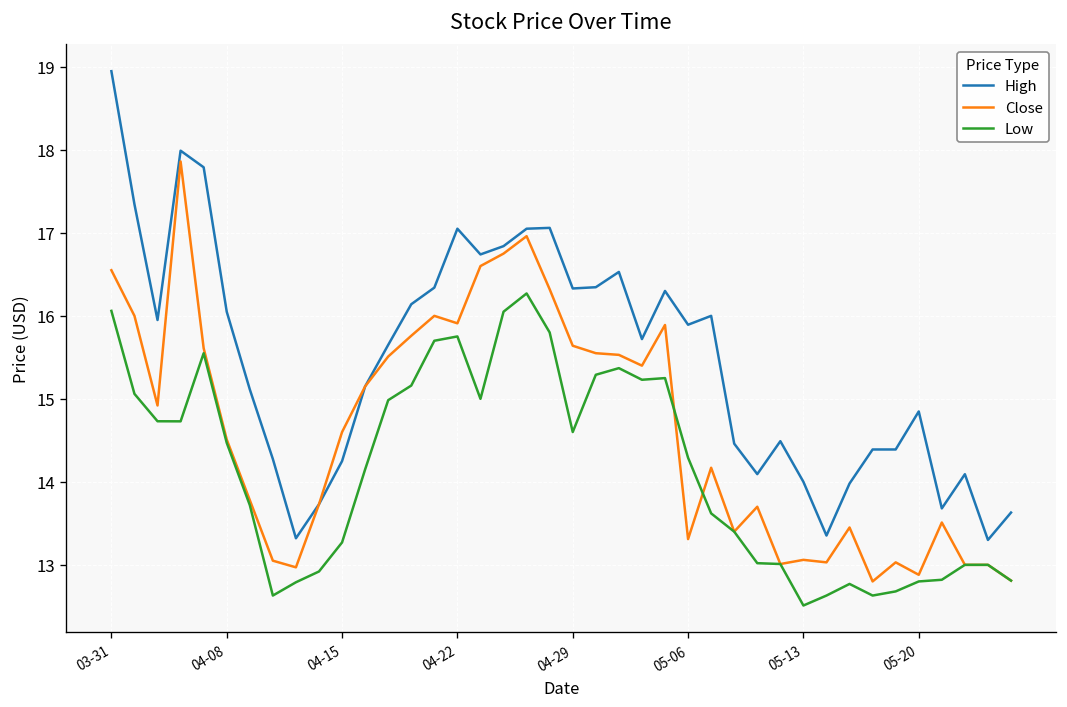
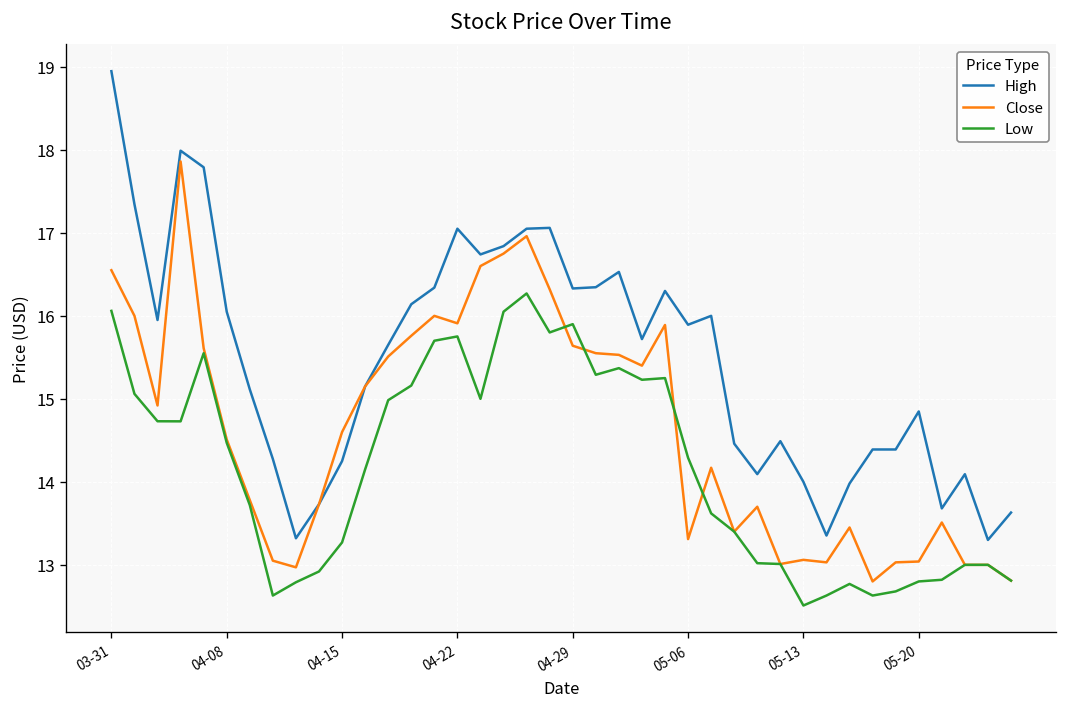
Low, 04-29: 14.6 -> 15.9
Close, 05-20: 12.9 -> 13.0
